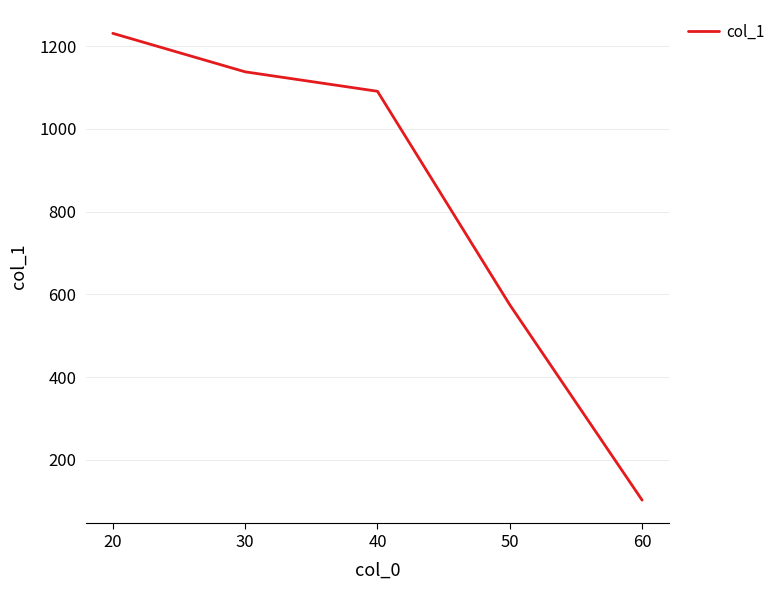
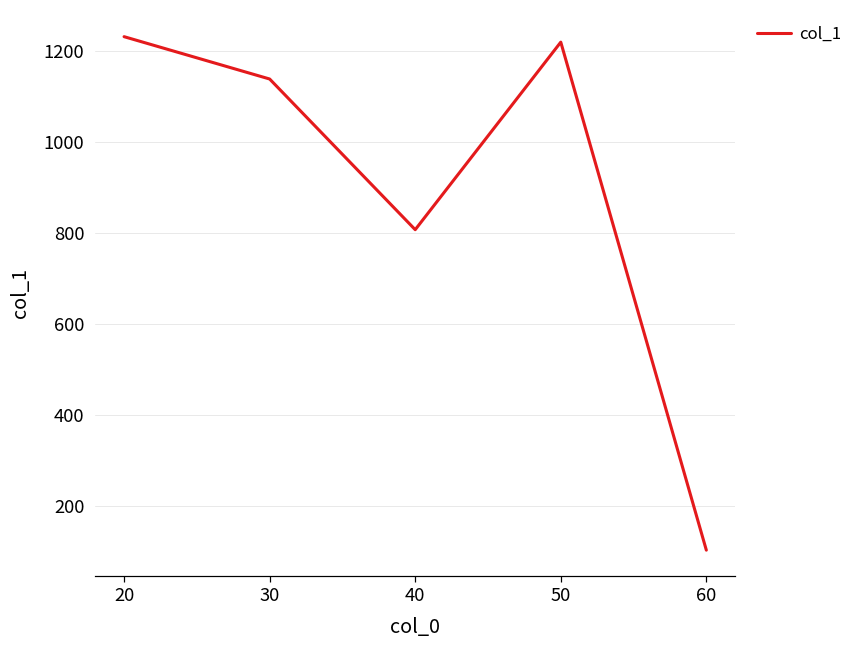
40: 1090 -> 810
50: 580 -> 1220
